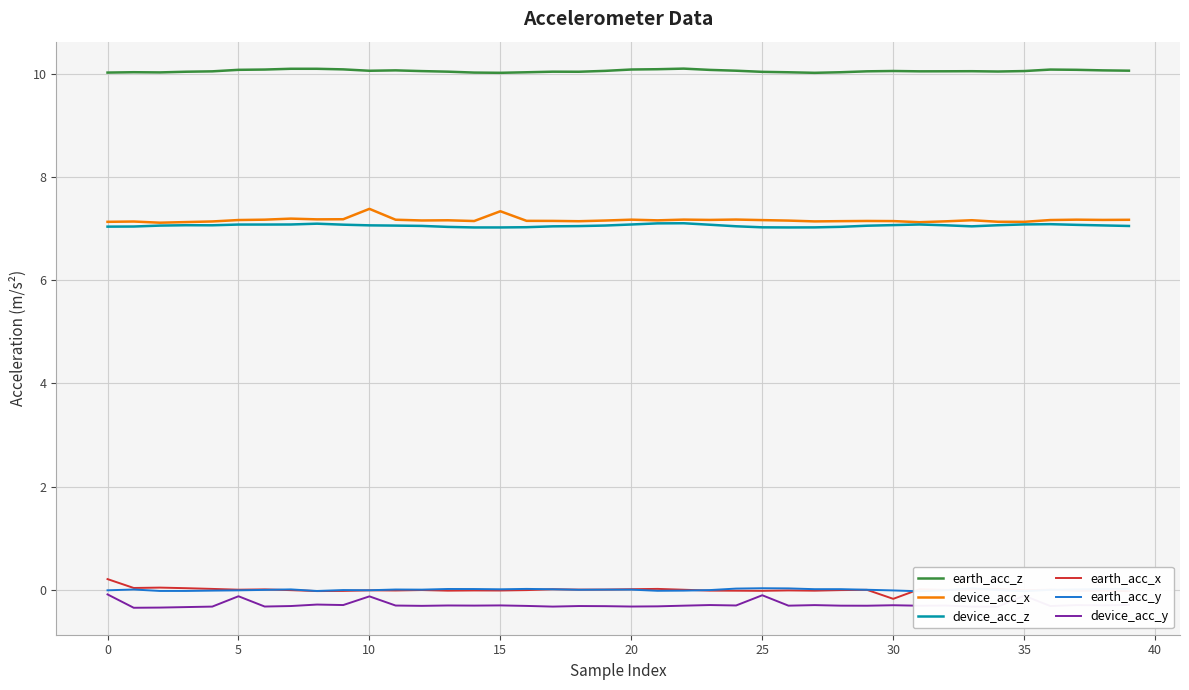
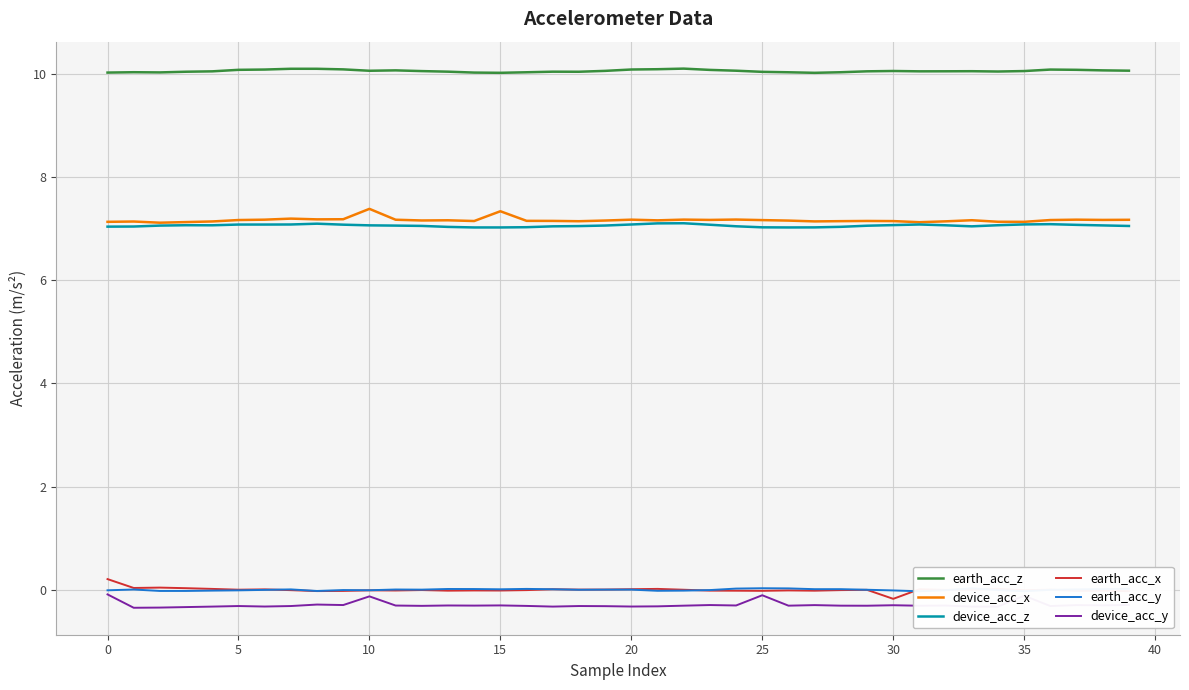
device_acc_y, 5: -0.1 -> -0.3
